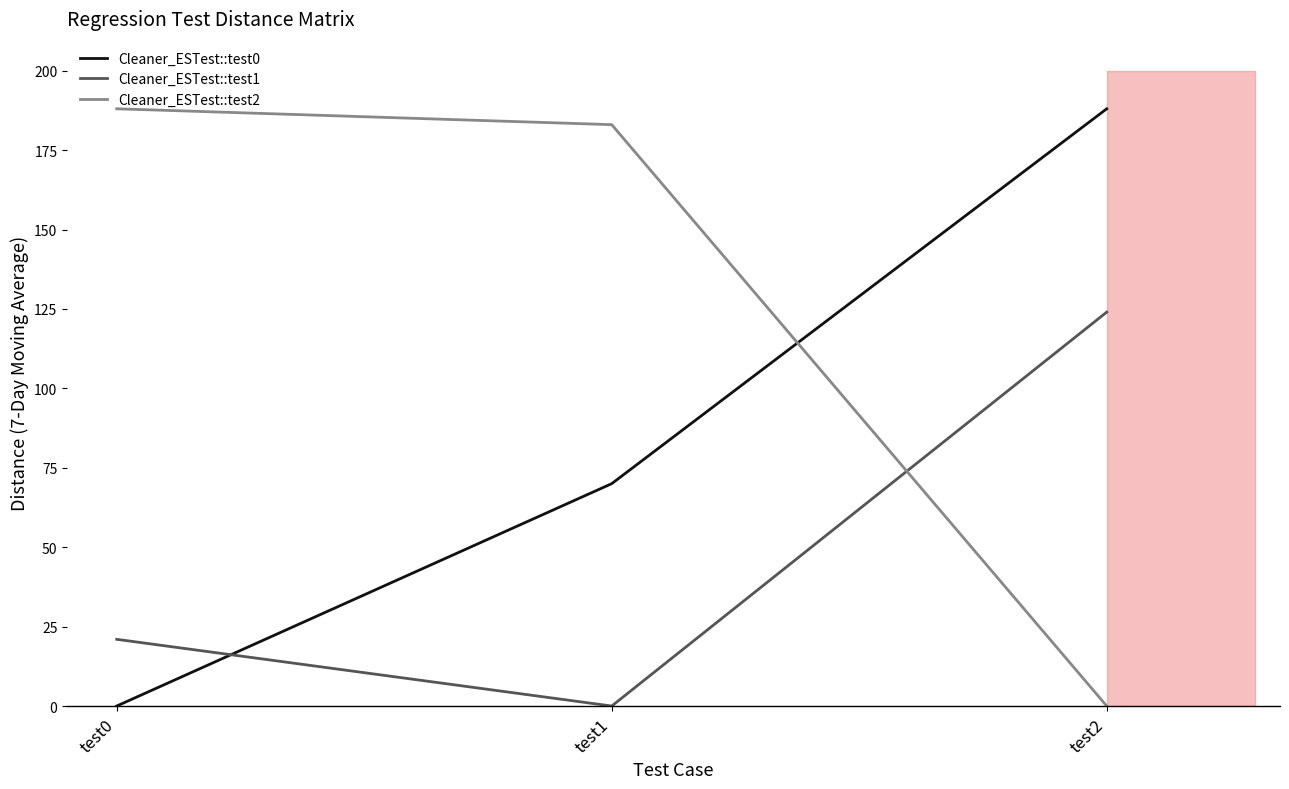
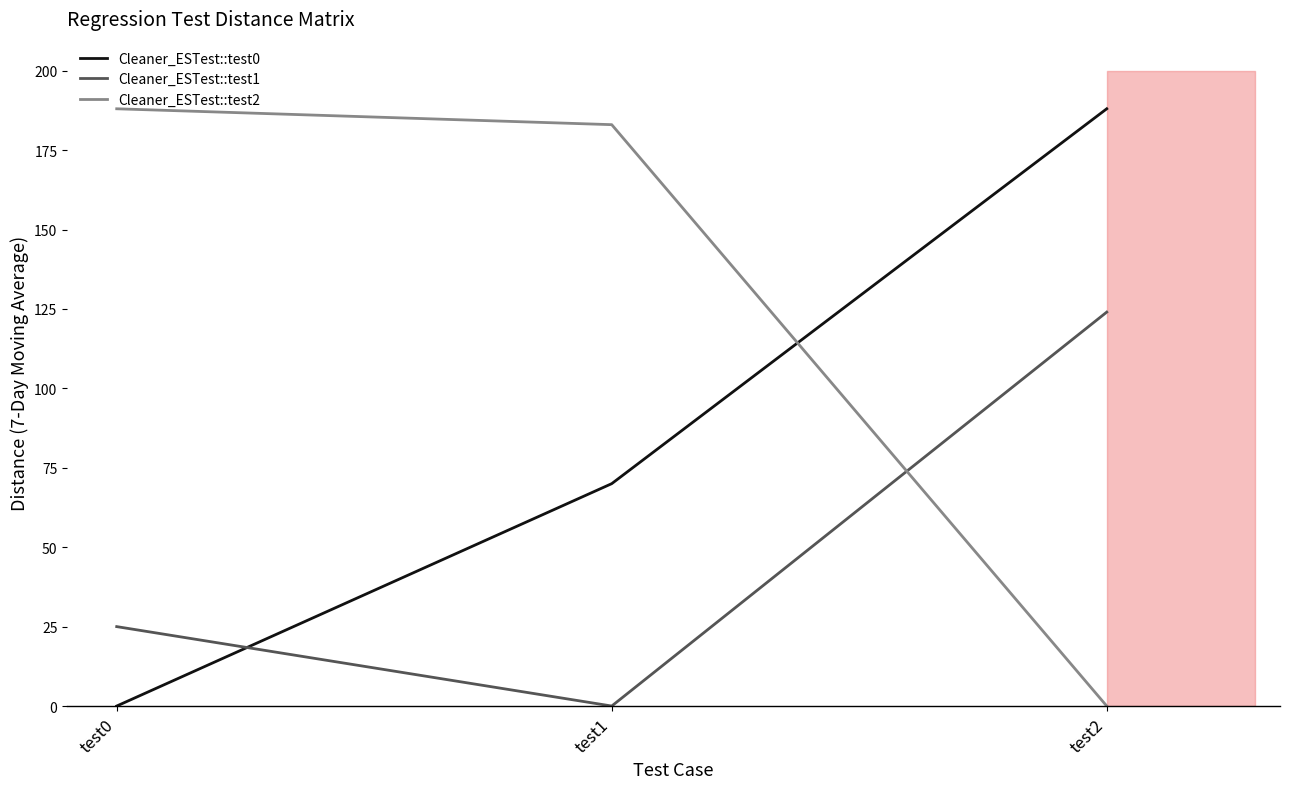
Cleaner_ESTest::test1, test0: 21 -> 25
